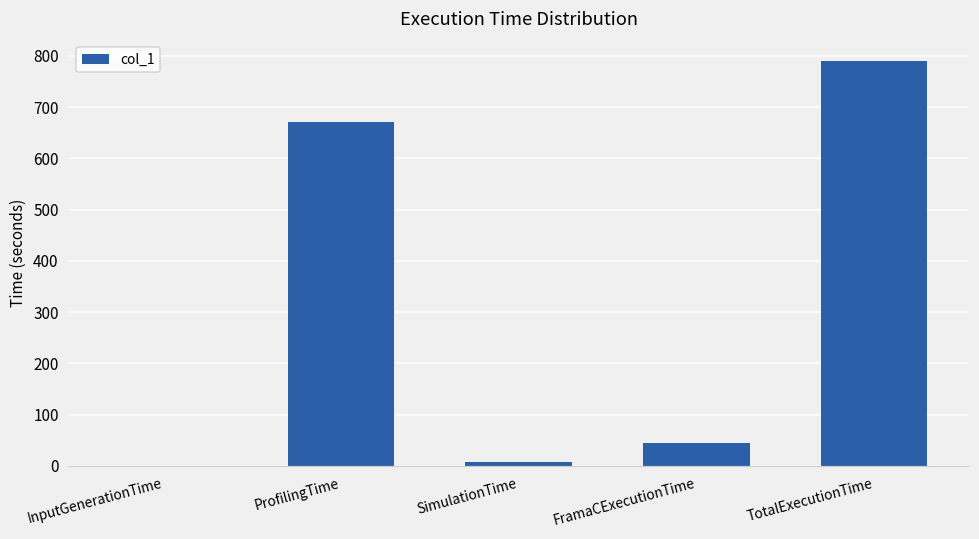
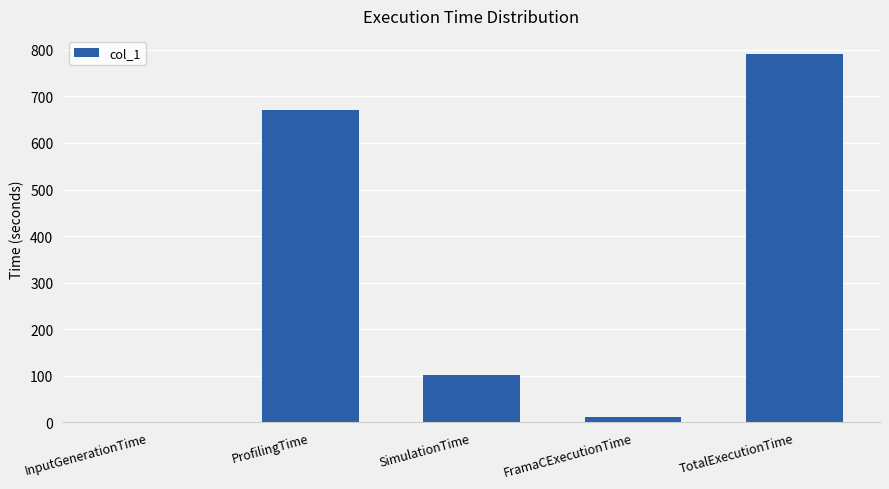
SimulationTime: 10 -> 100
FramaCExecutionTime: 40 -> 10
